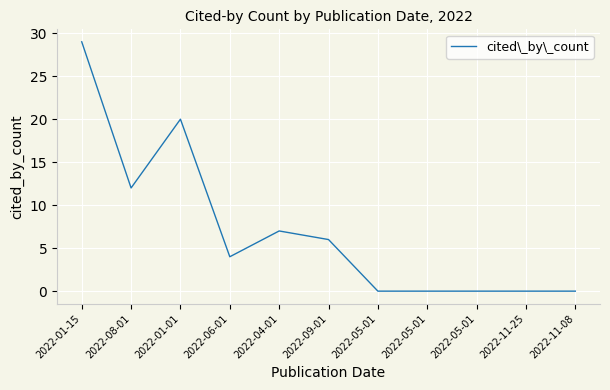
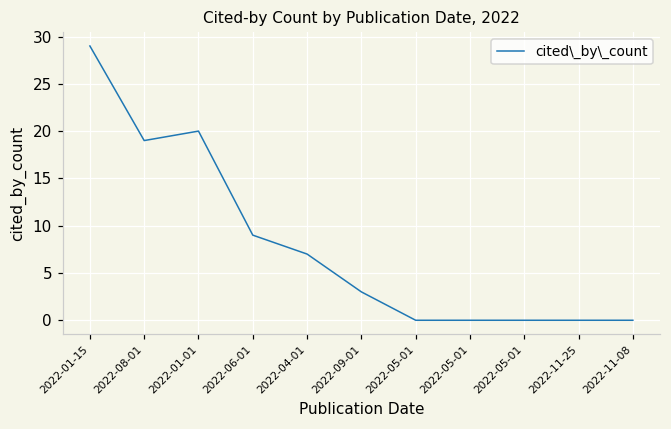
2022-08-01: 12 -> 19
2022-06-01: 4 -> 9
2022-09-01: 6 -> 3
